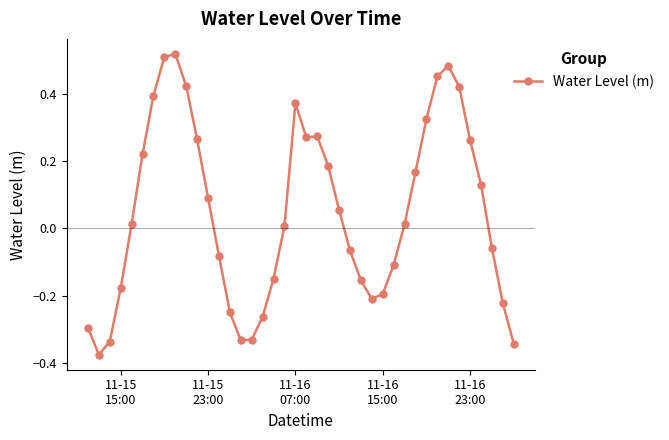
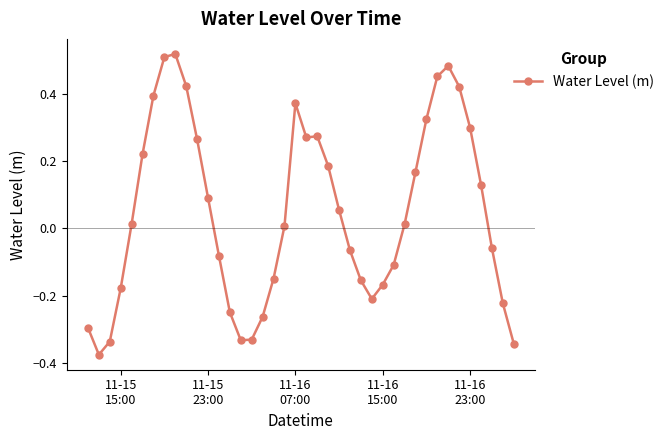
11-16 15:00: -0.19 -> -0.17
11-16 23:00: 0.26 -> 0.30
